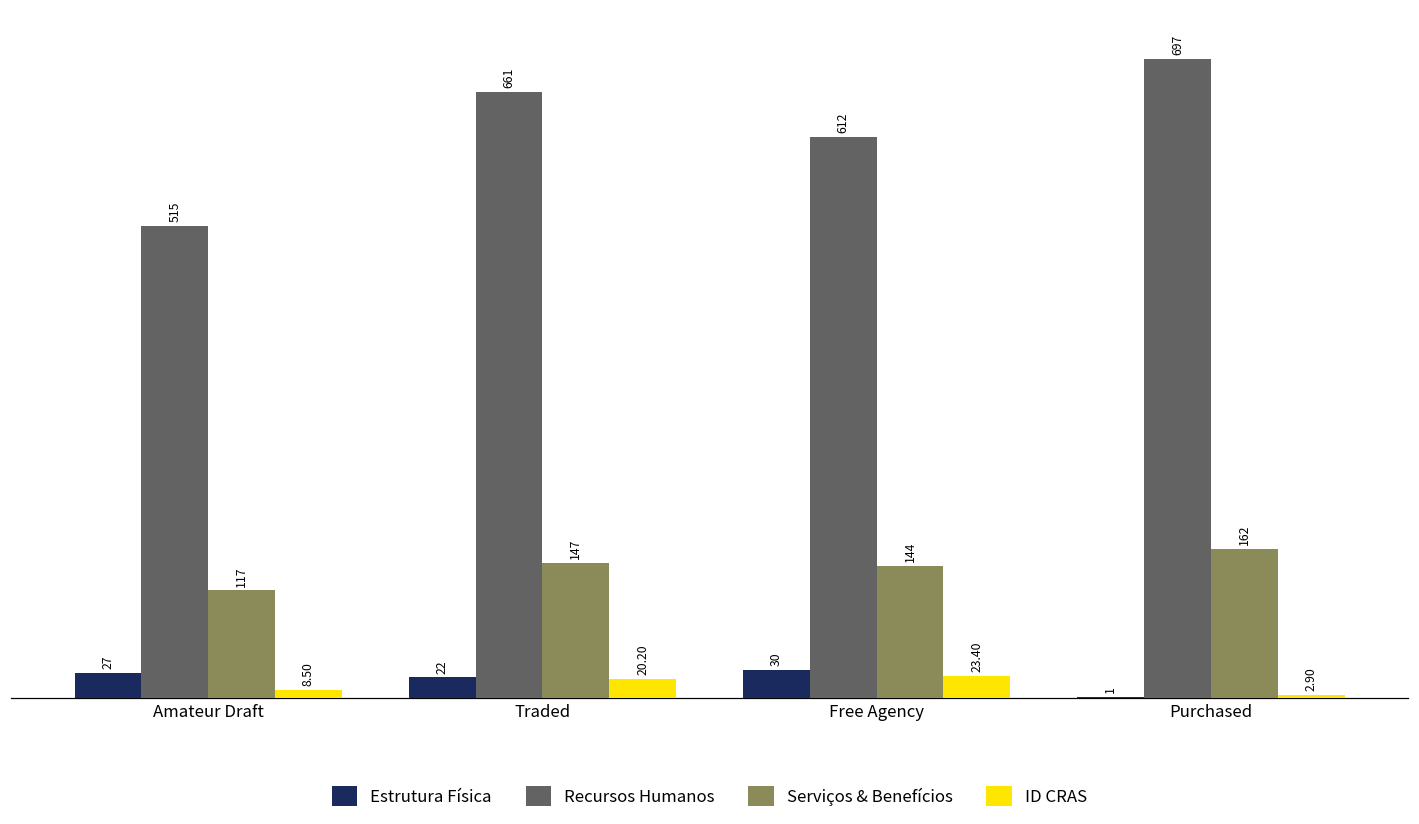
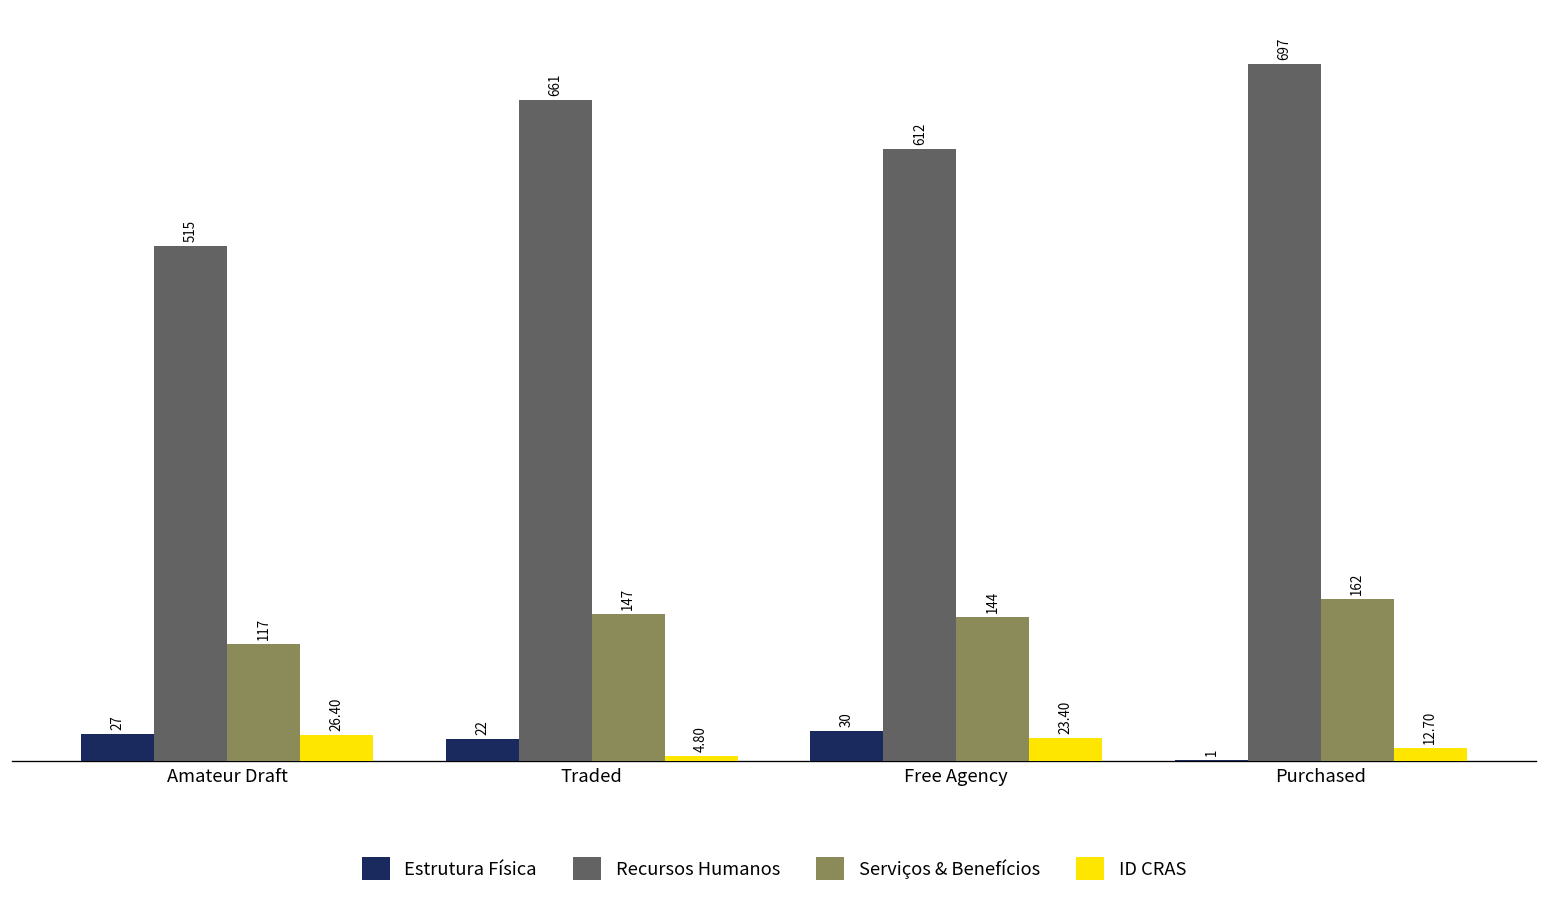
ID CRAS, Amateur Draft: 8.50 -> 26.40
ID CRAS, Traded: 20.20 -> 4.80
ID CRAS, Purchased: 2.90 -> 12.70
